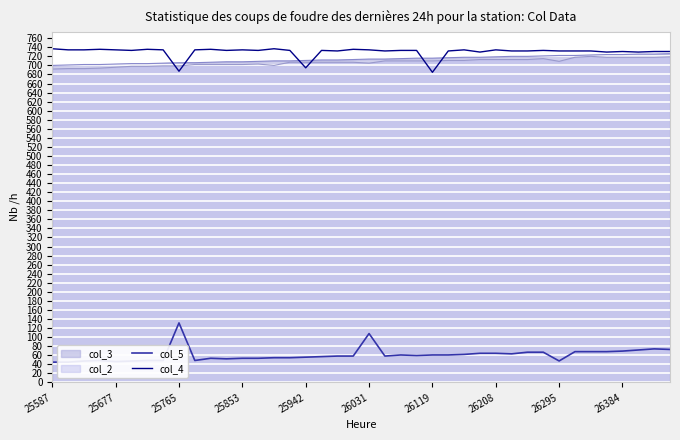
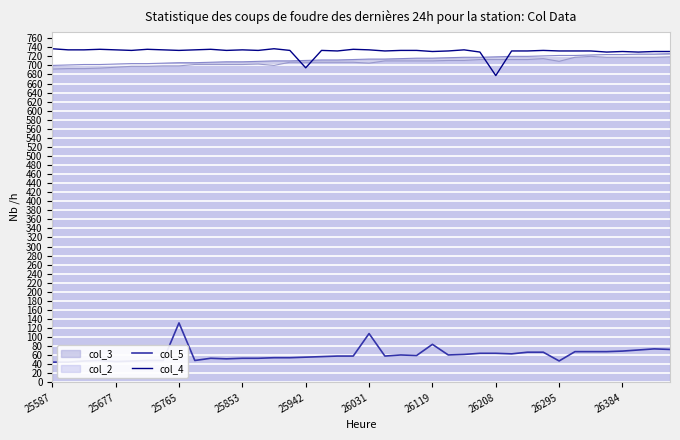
col_4, 25765: 690 -> 730
col_5, 26119: 60 -> 80
col_4, 26119: 680 -> 730
col_4, 26208: 730 -> 680
